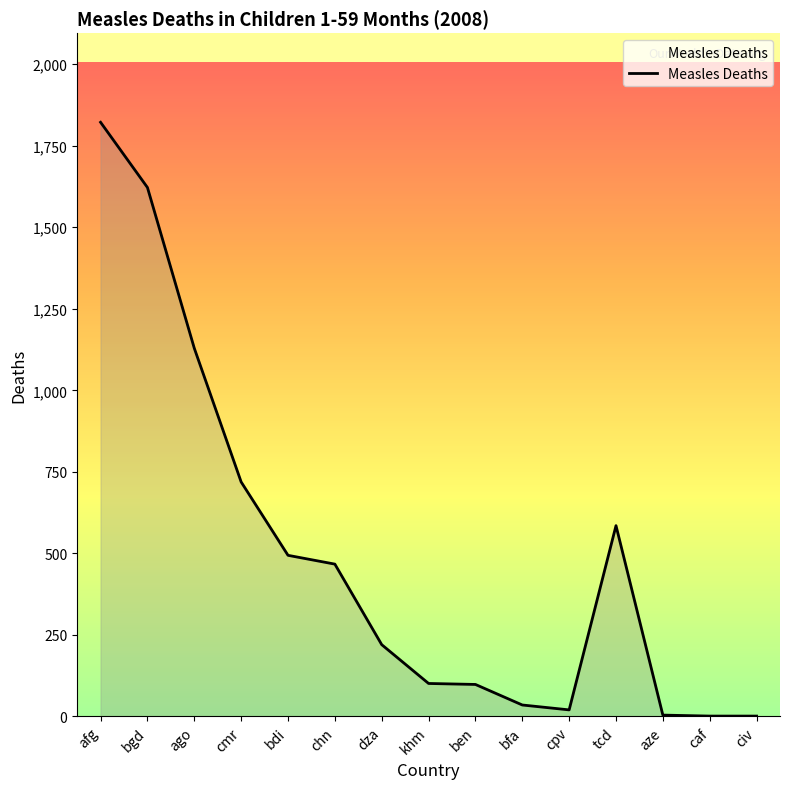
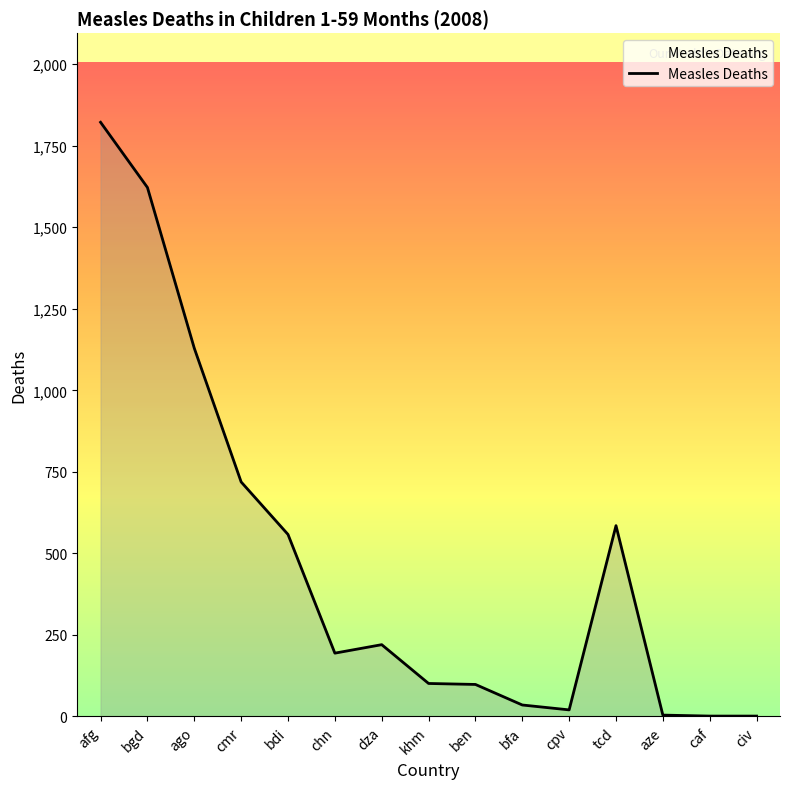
bdi: 490 -> 560
chn: 470 -> 190
